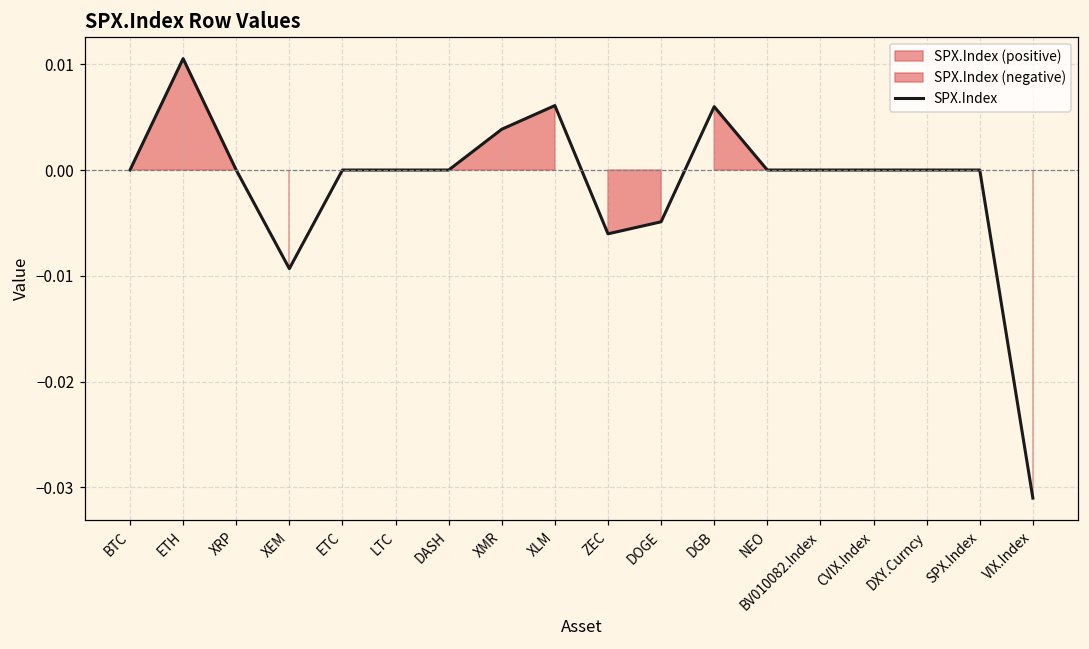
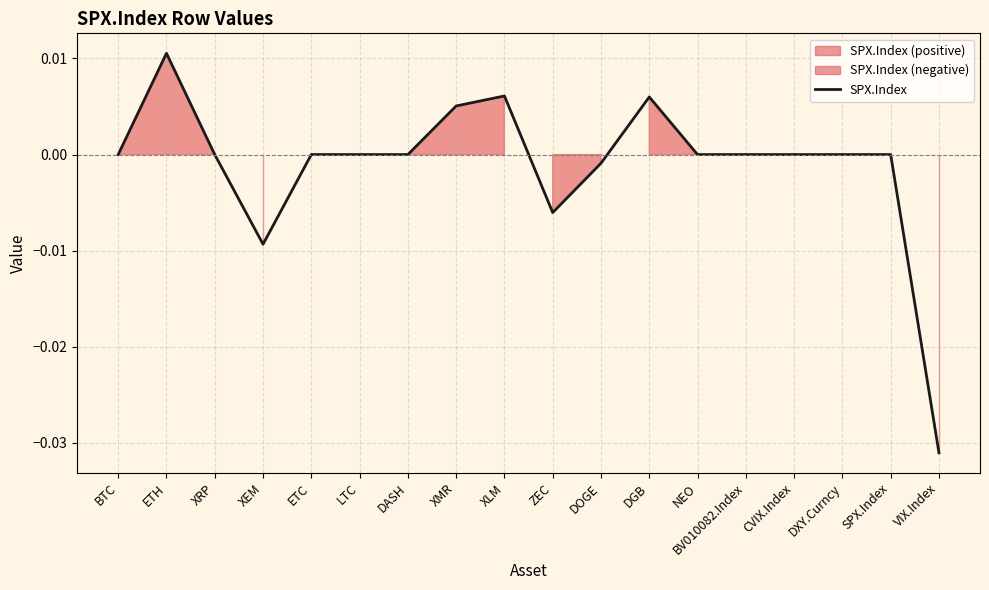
XMR: 0.004 -> 0.005
DOGE: -0.005 -> -0.001
